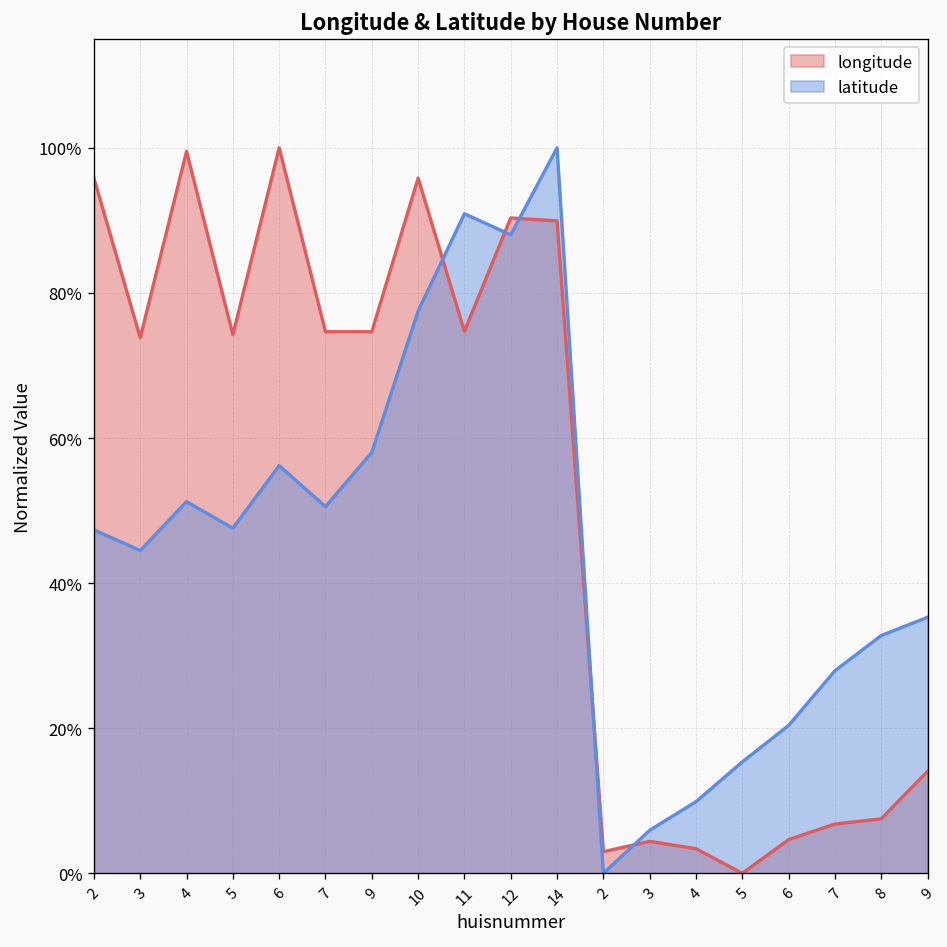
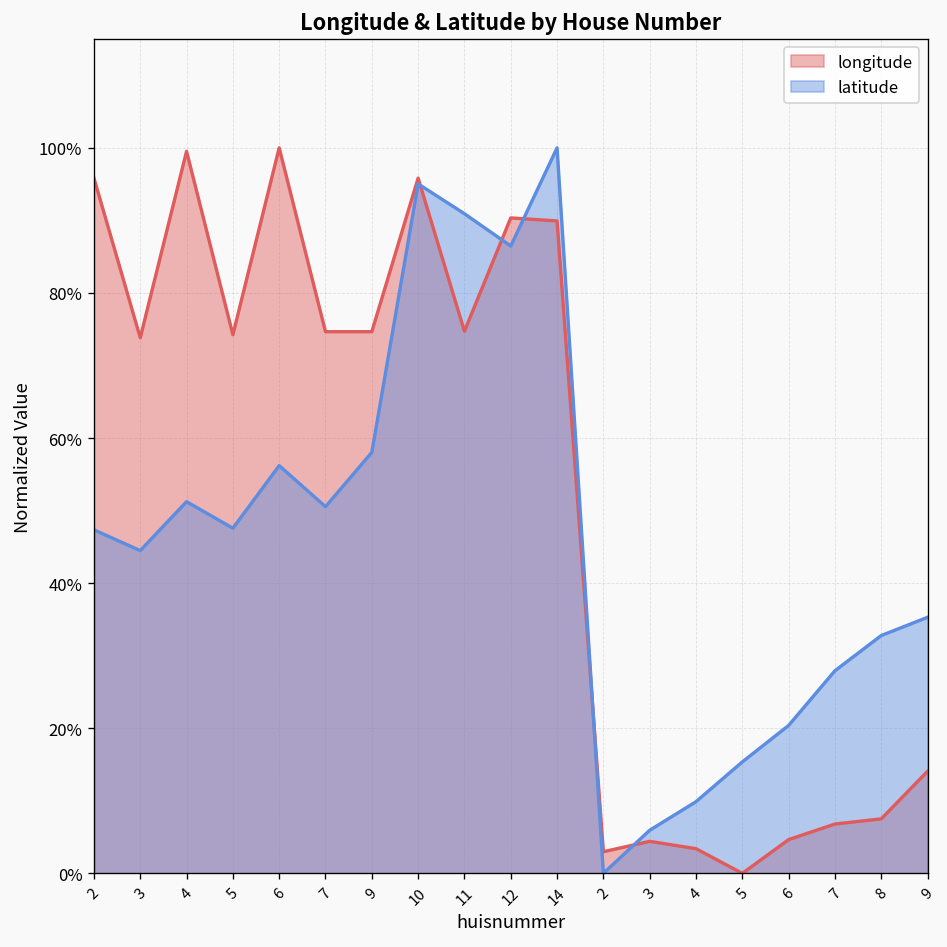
latitude, 10: 77% -> 95%
latitude, 12: 88% -> 86%
